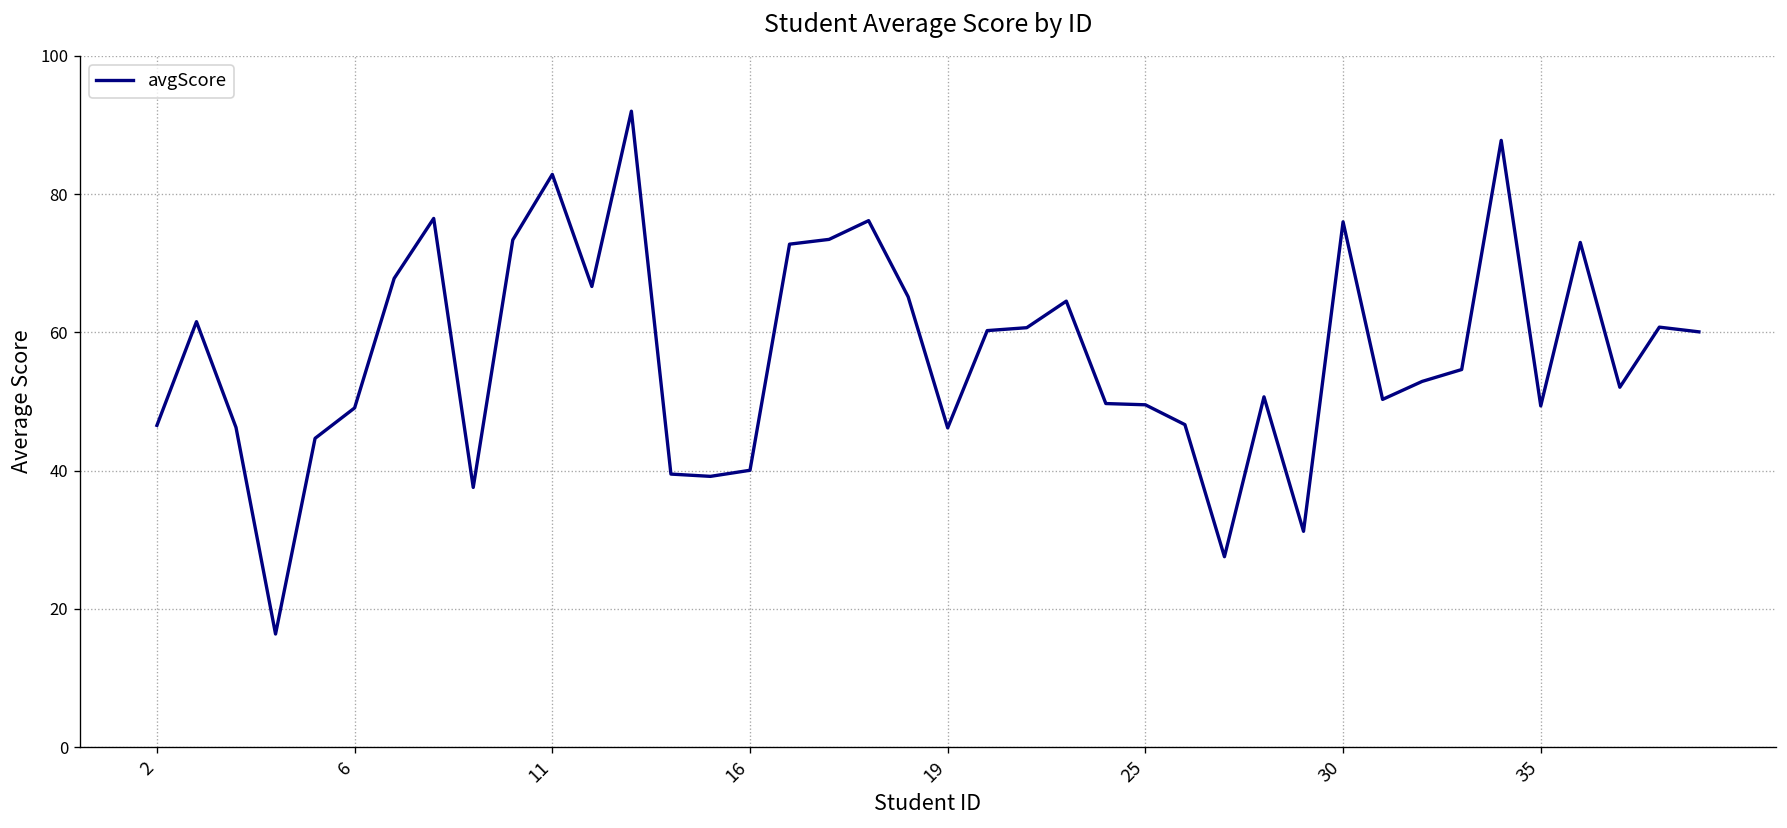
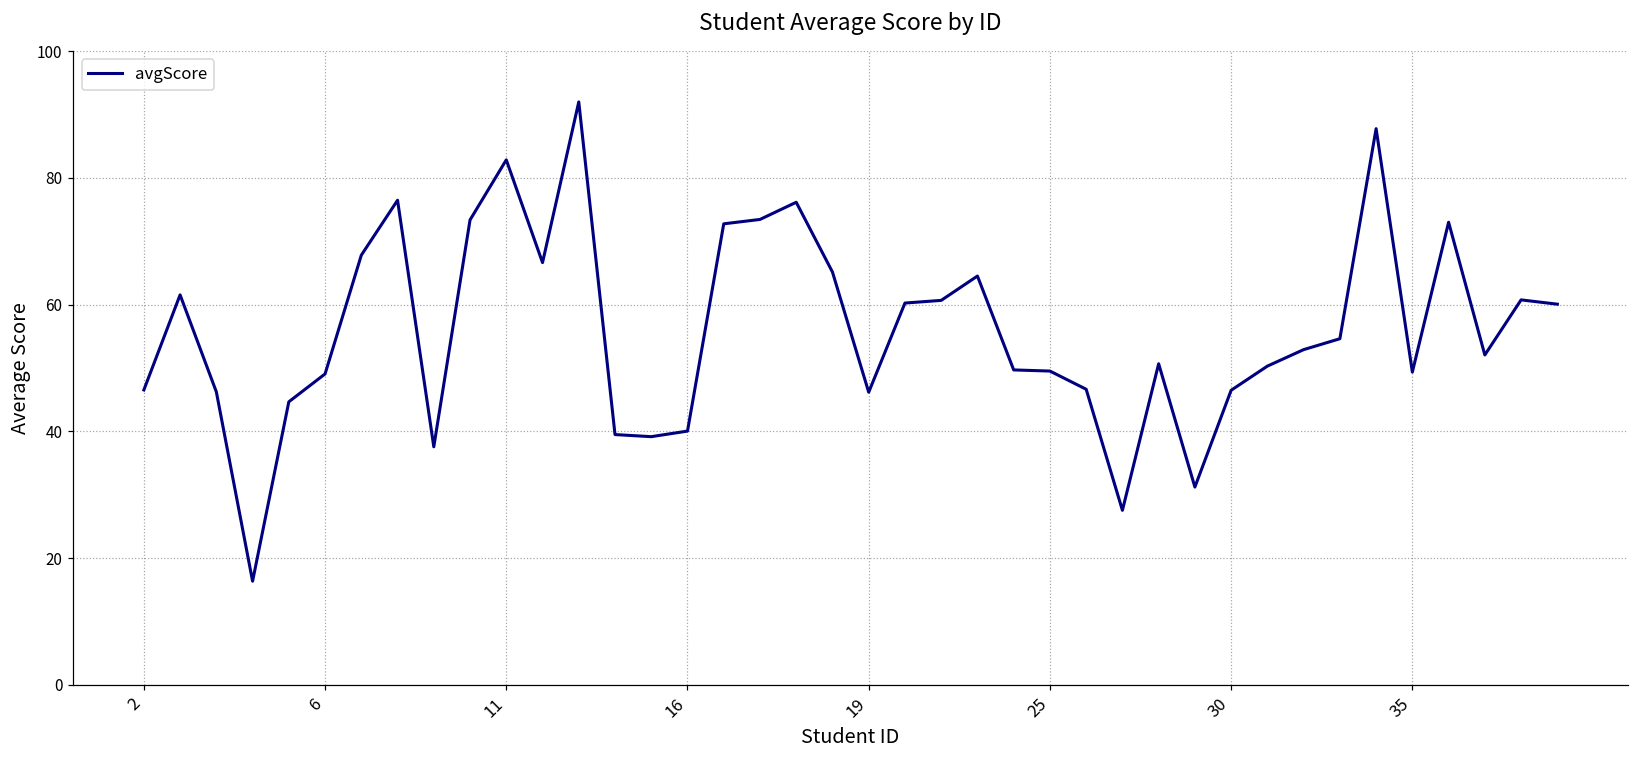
30: 76 -> 46
